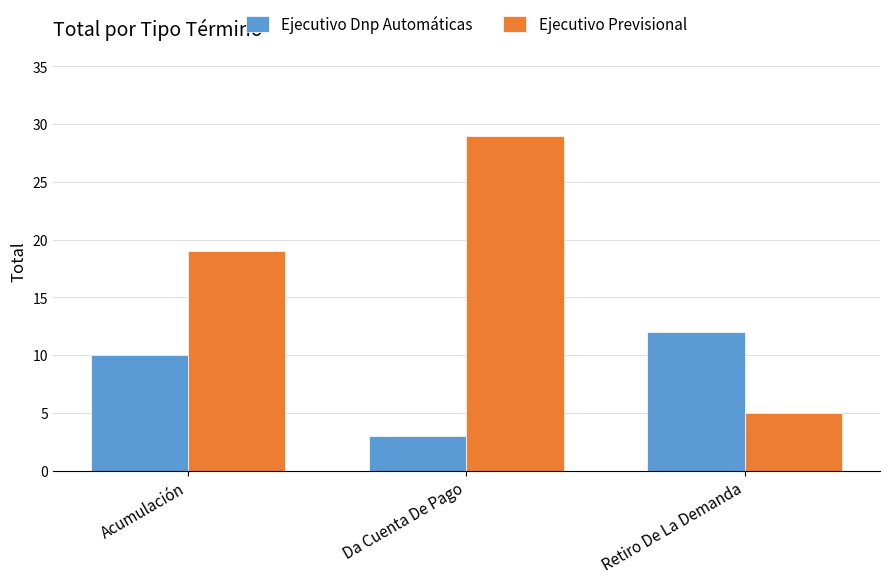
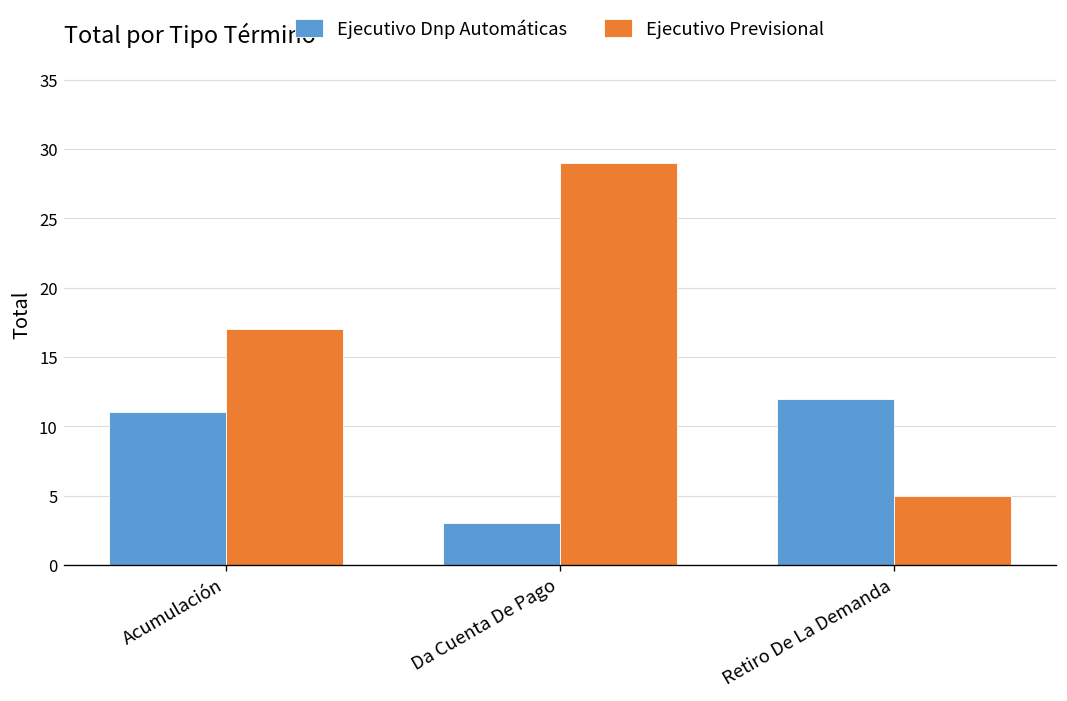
Ejecutivo Dnp Automáticas, Acumulación: 10 -> 11
Ejecutivo Previsional, Acumulación: 19 -> 17
